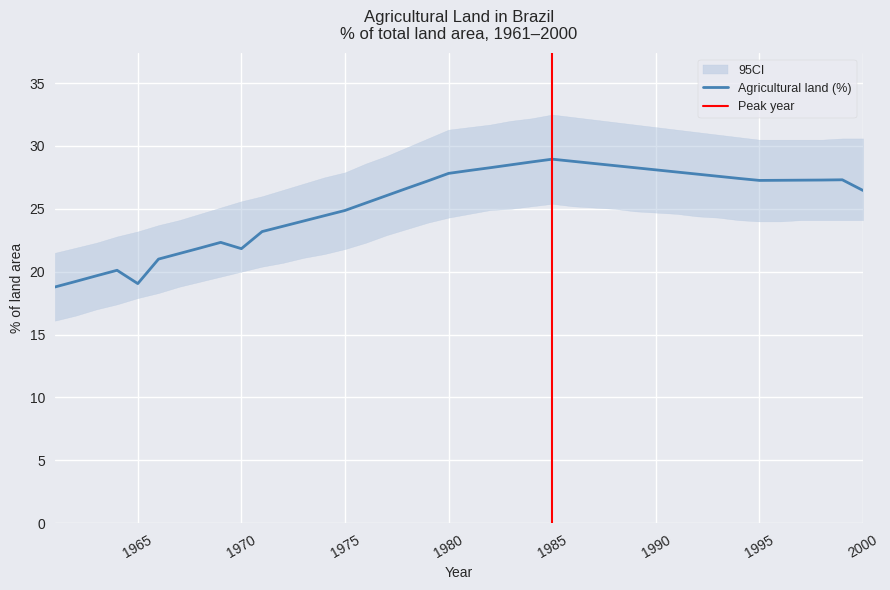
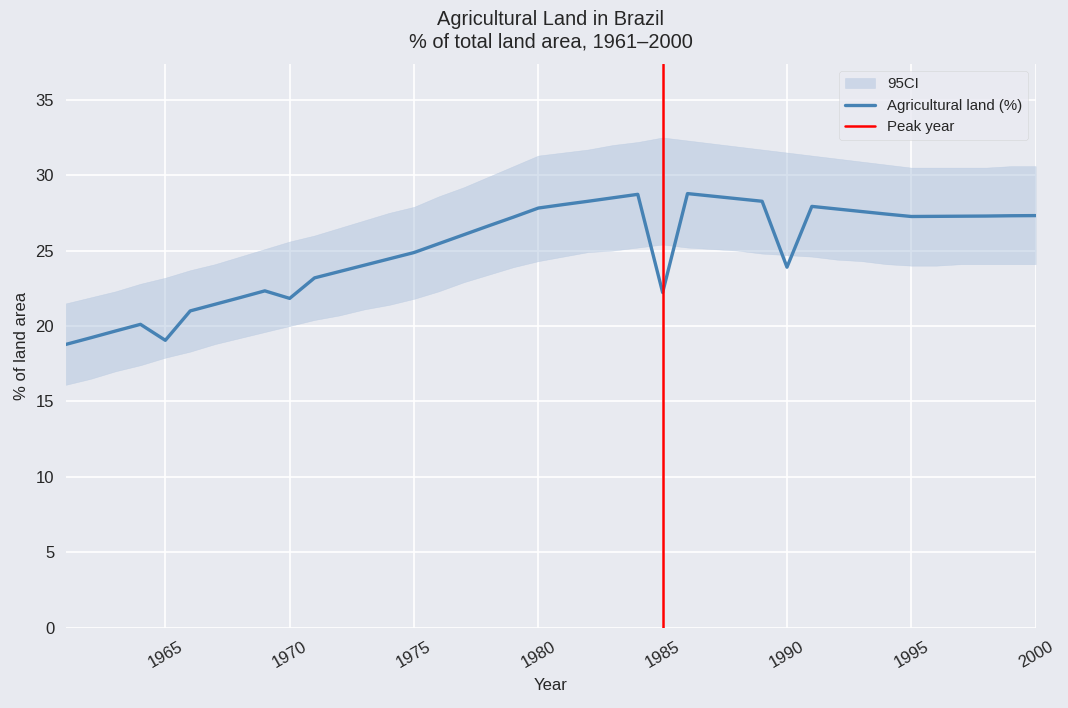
Agricultural land (%), 1985: 29.0 -> 22.2
Agricultural land (%), 1990: 28.1 -> 23.9
Agricultural land (%), 2000: 26.5 -> 27.3
